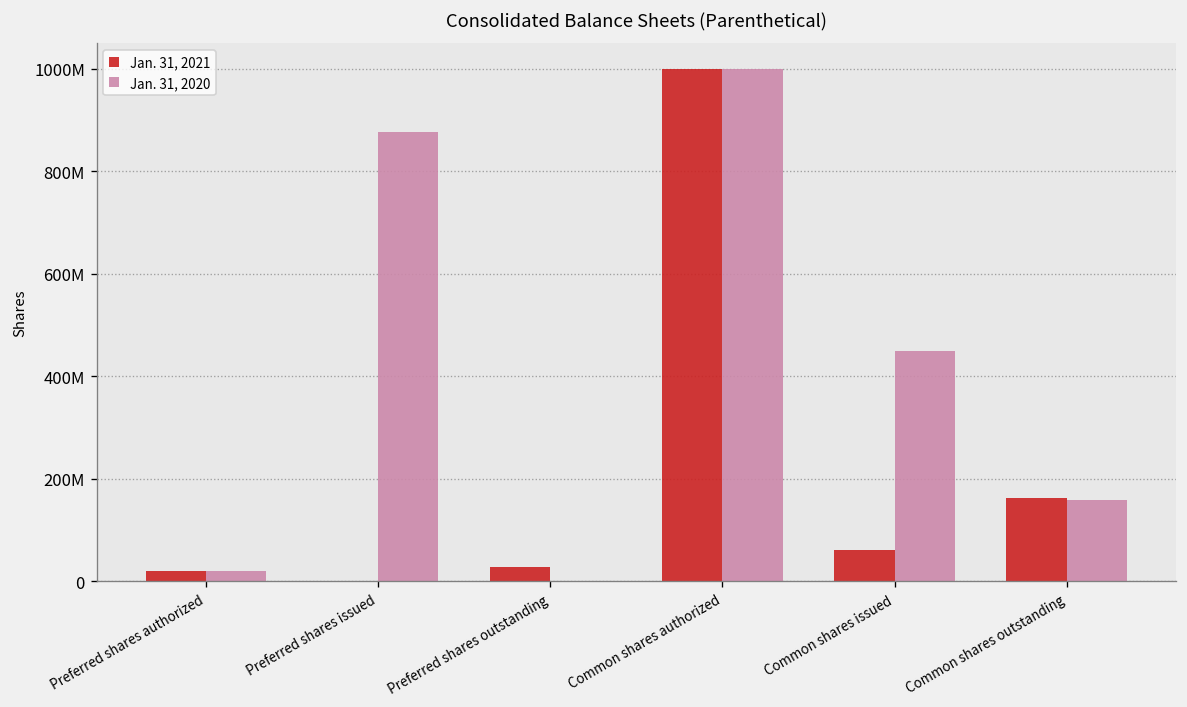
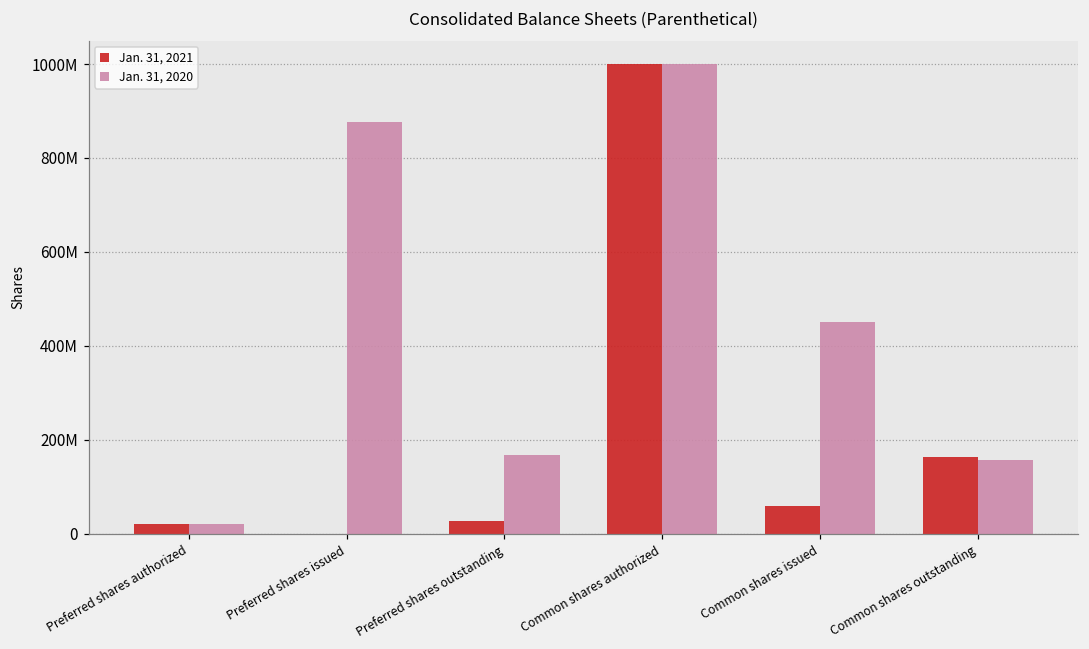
Jan. 31, 2020, Preferred shares outstanding: 0 -> 170000000
